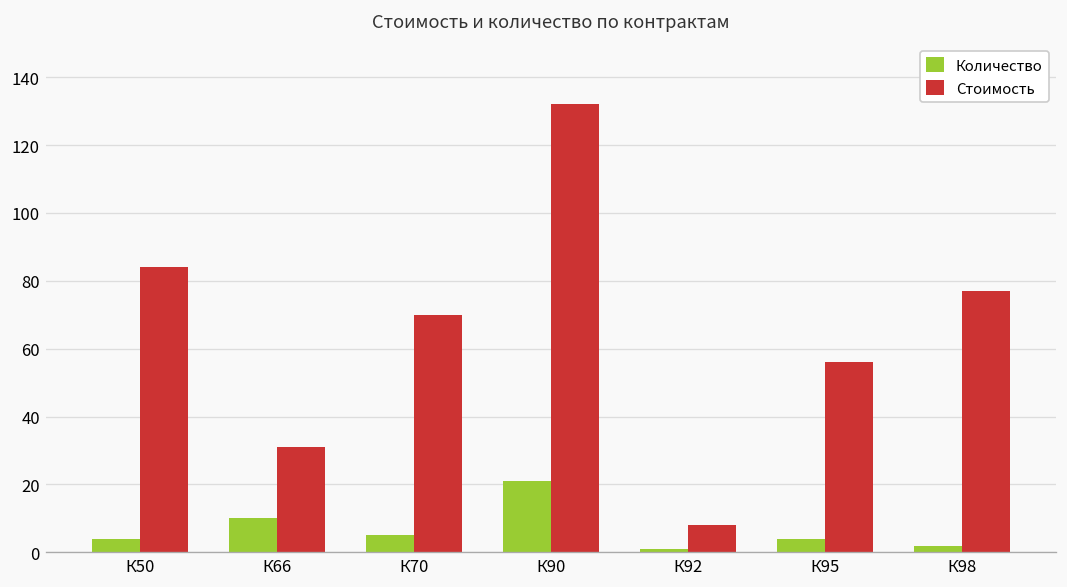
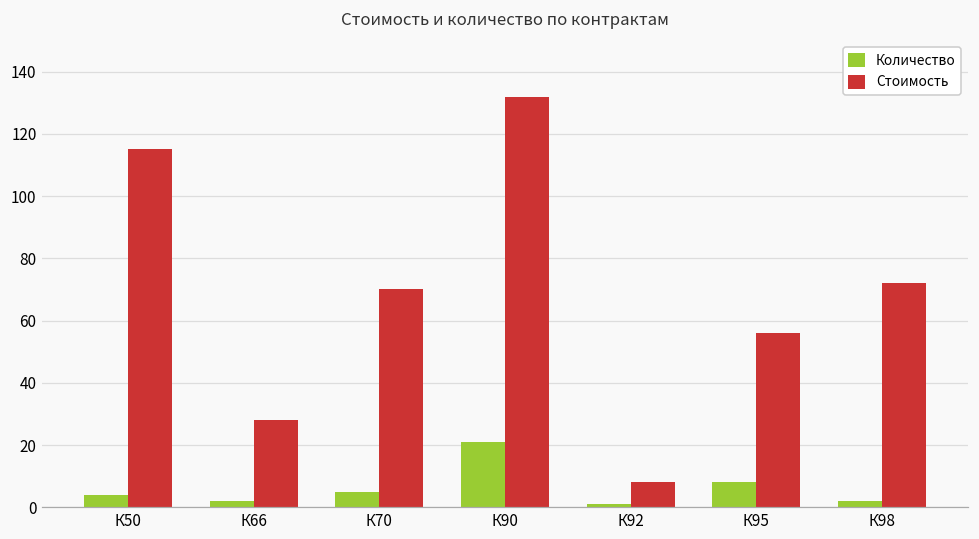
Стоимость, К50: 84 -> 115
Количество, К66: 10 -> 2
Стоимость, К66: 31 -> 28
Количество, К95: 4 -> 8
Стоимость, К98: 77 -> 72
